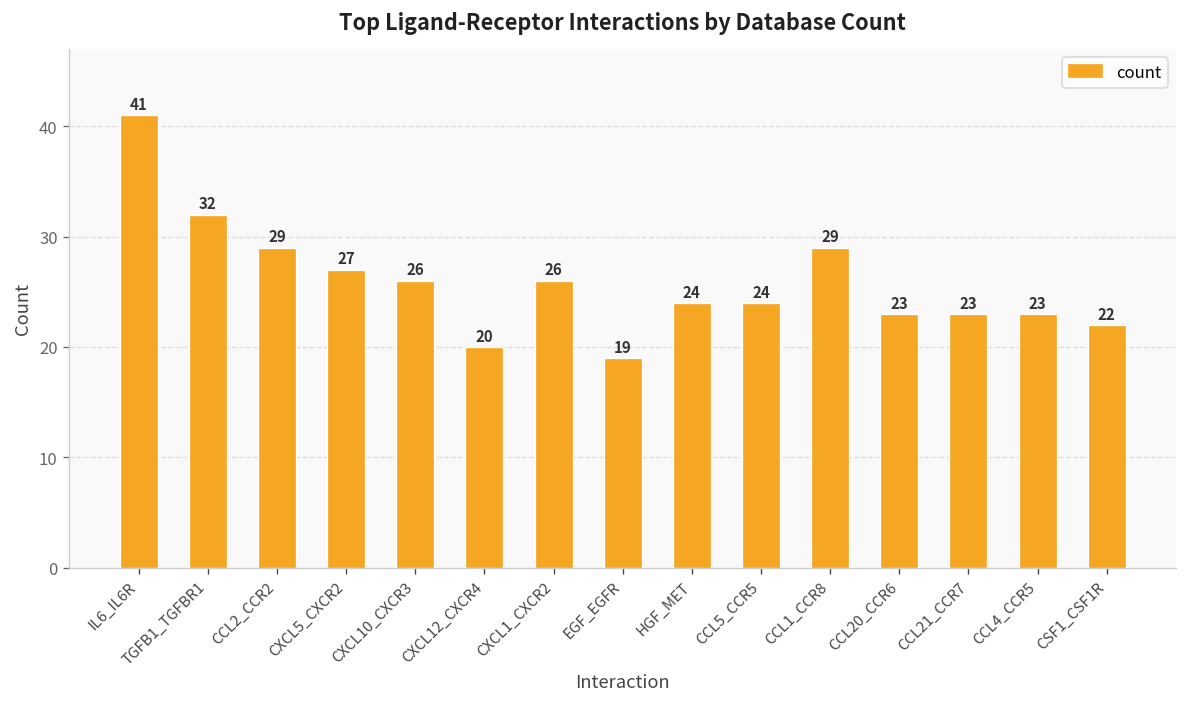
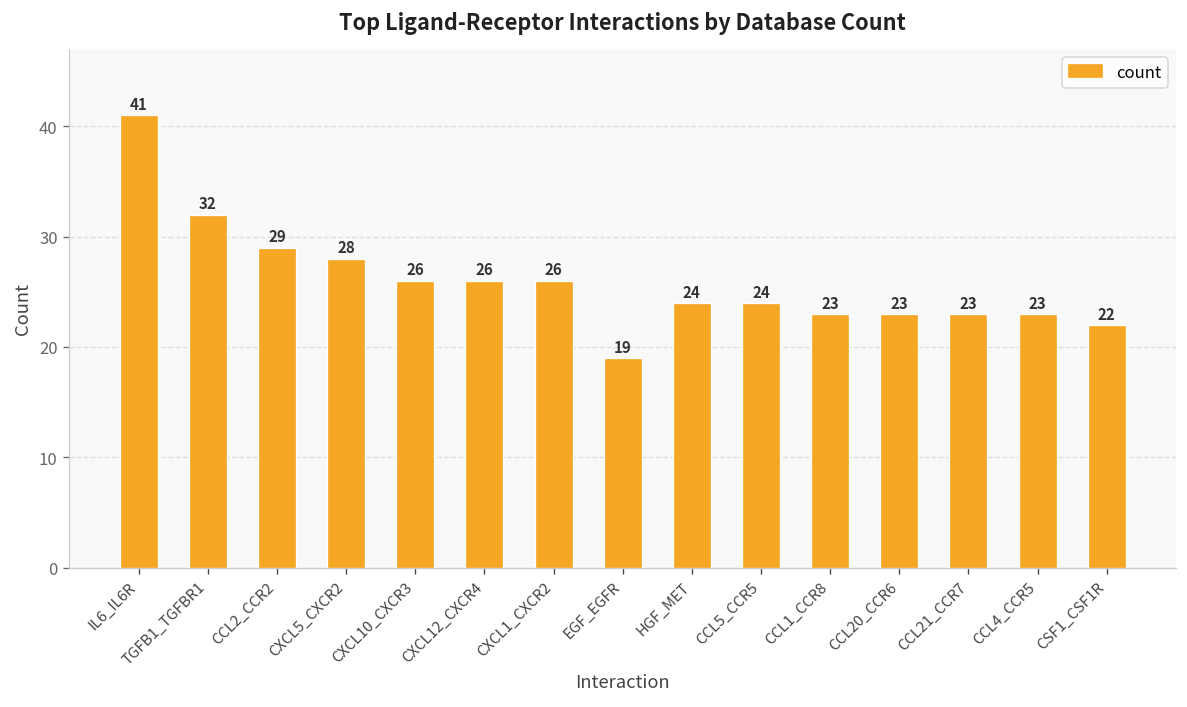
CXCL5_CXCR2: 27 -> 28
CXCL12_CXCR4: 20 -> 26
CCL1_CCR8: 29 -> 23
